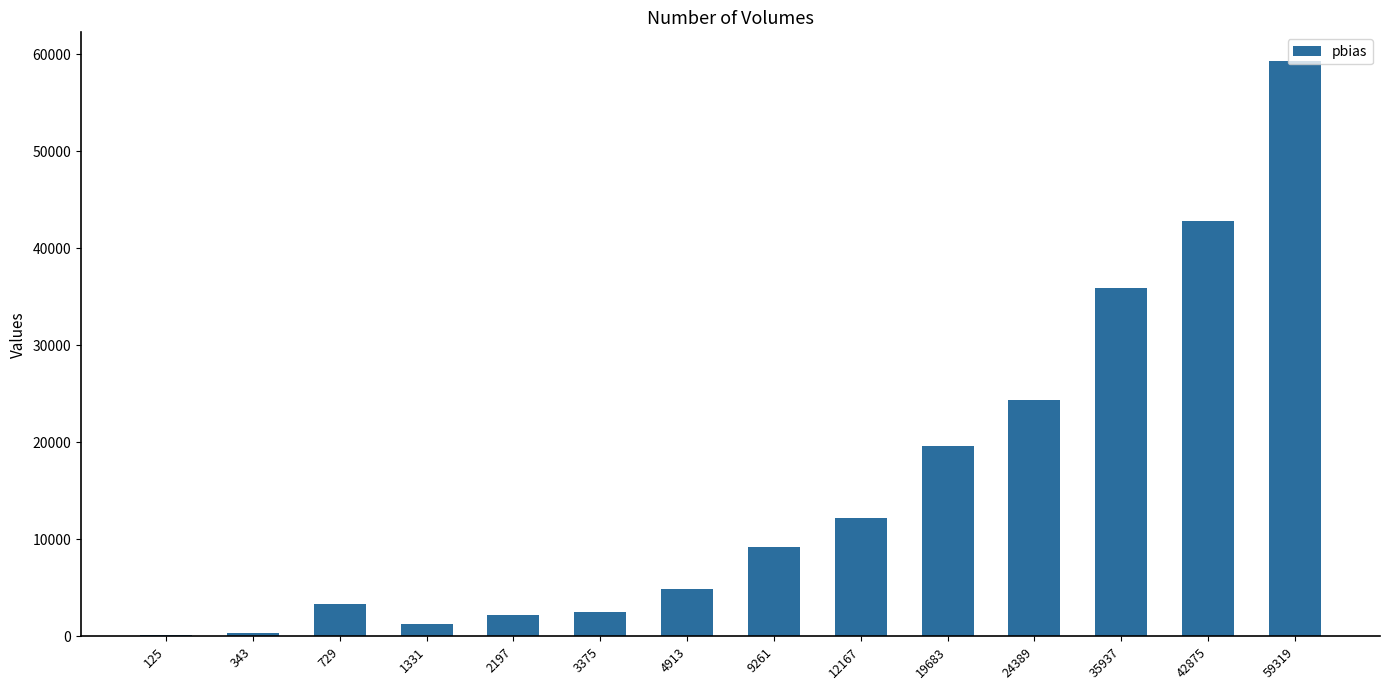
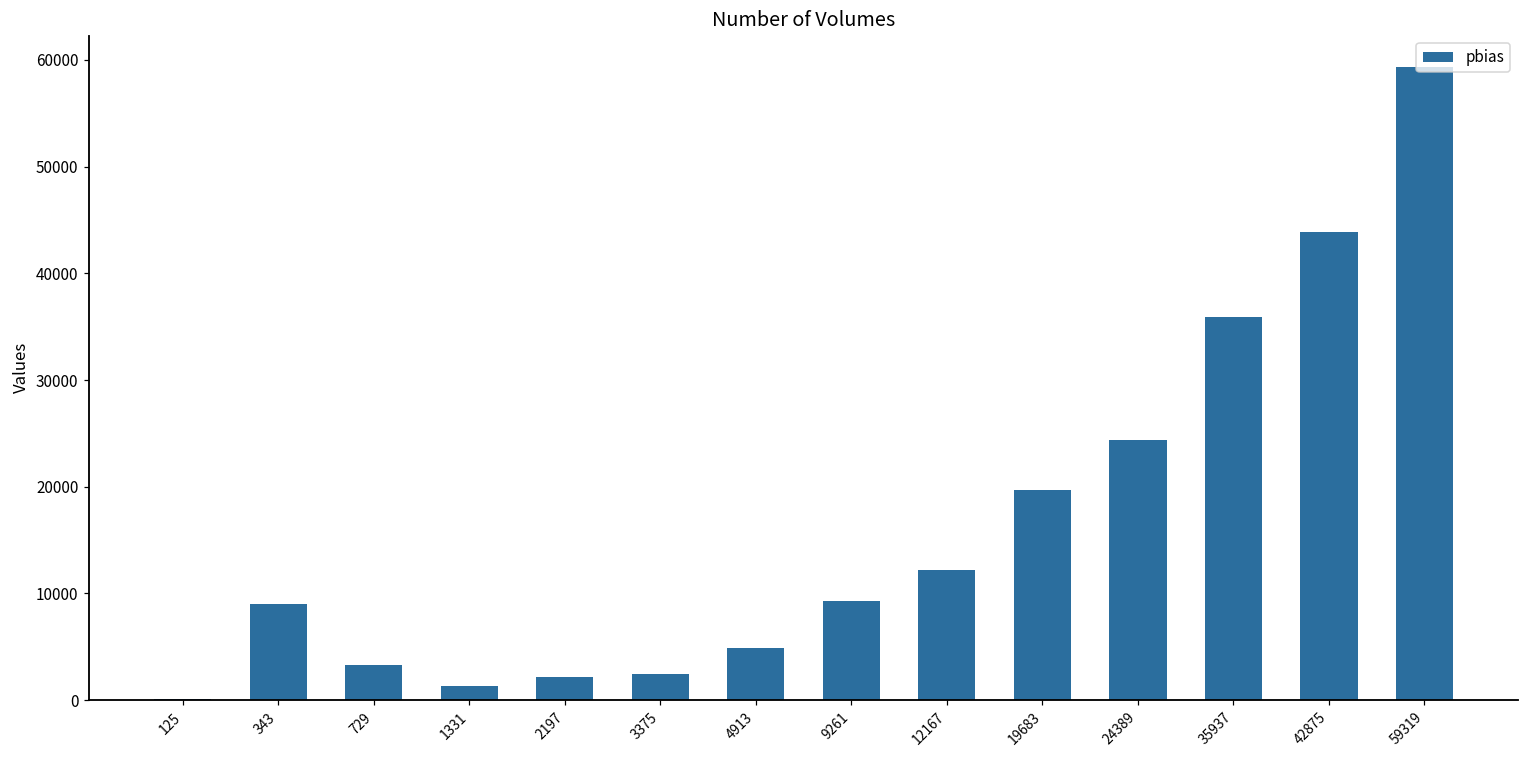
343: 0 -> 9000
42875: 43000 -> 44000
